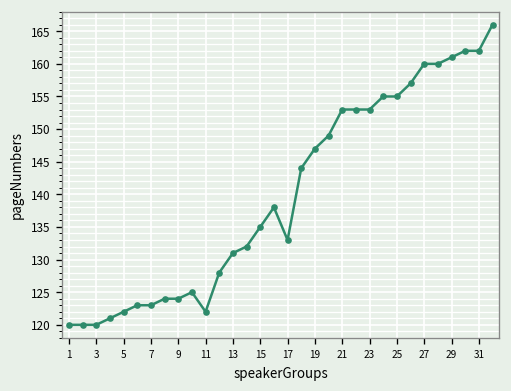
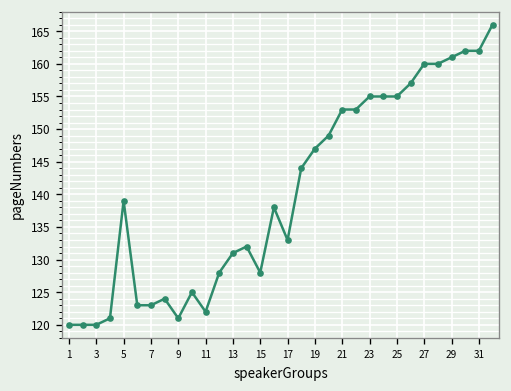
5: 122 -> 139
9: 124 -> 121
15: 135 -> 128
23: 153 -> 155
